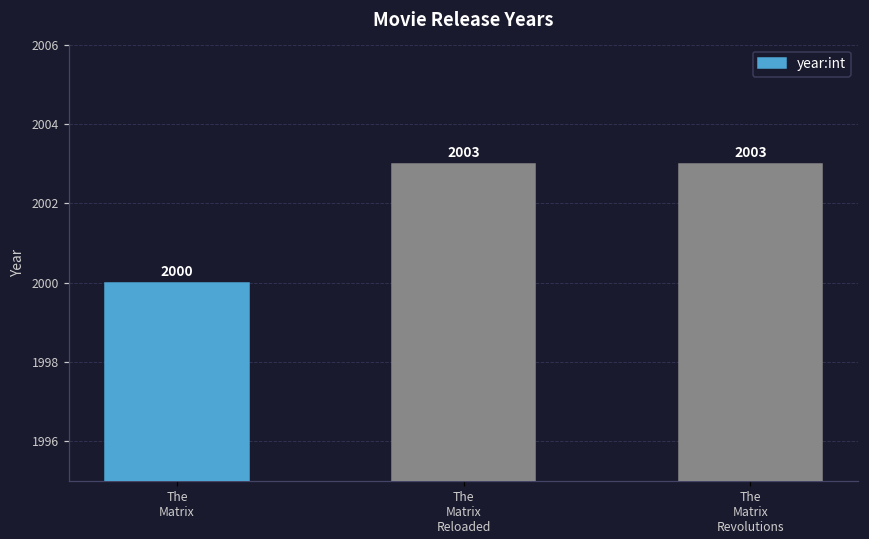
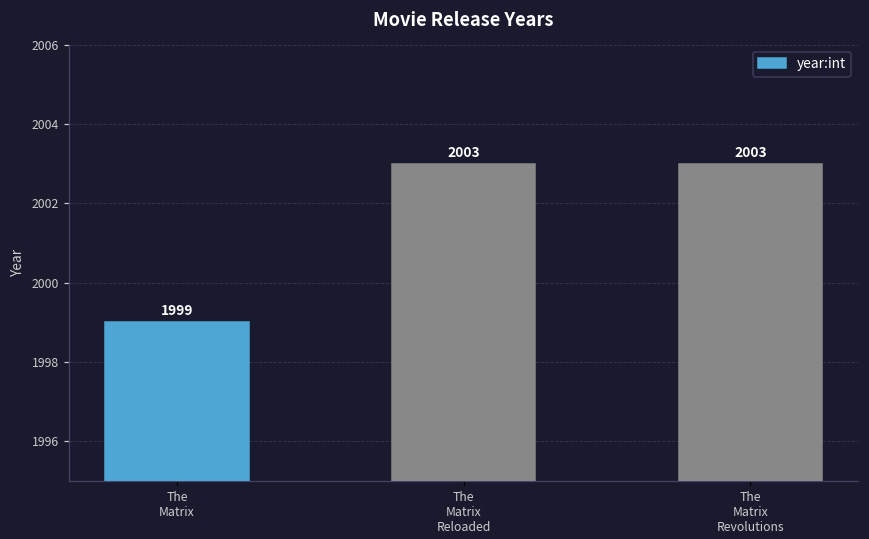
The Matrix: 2000 -> 1999
